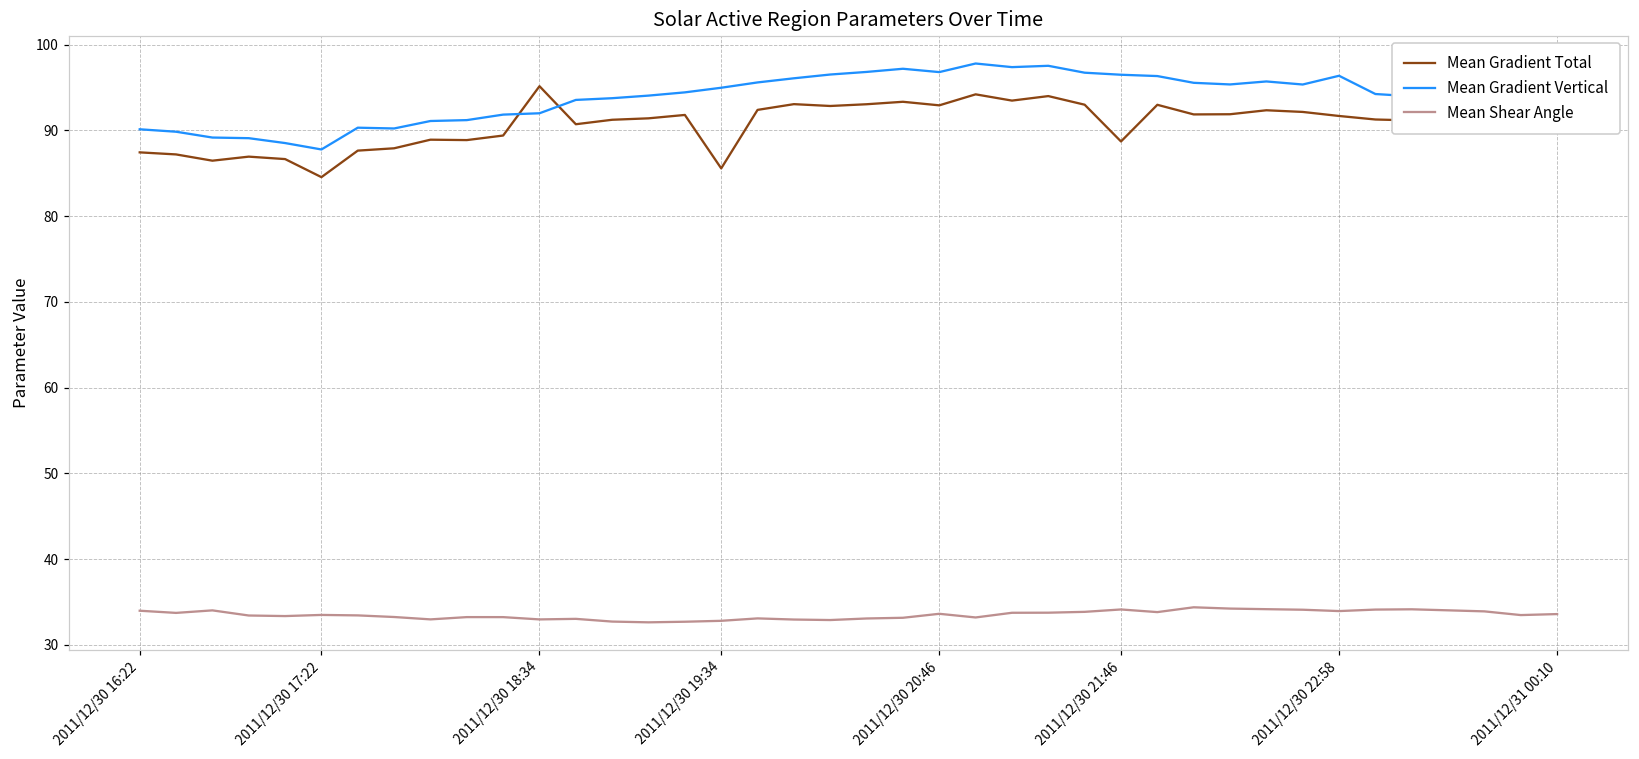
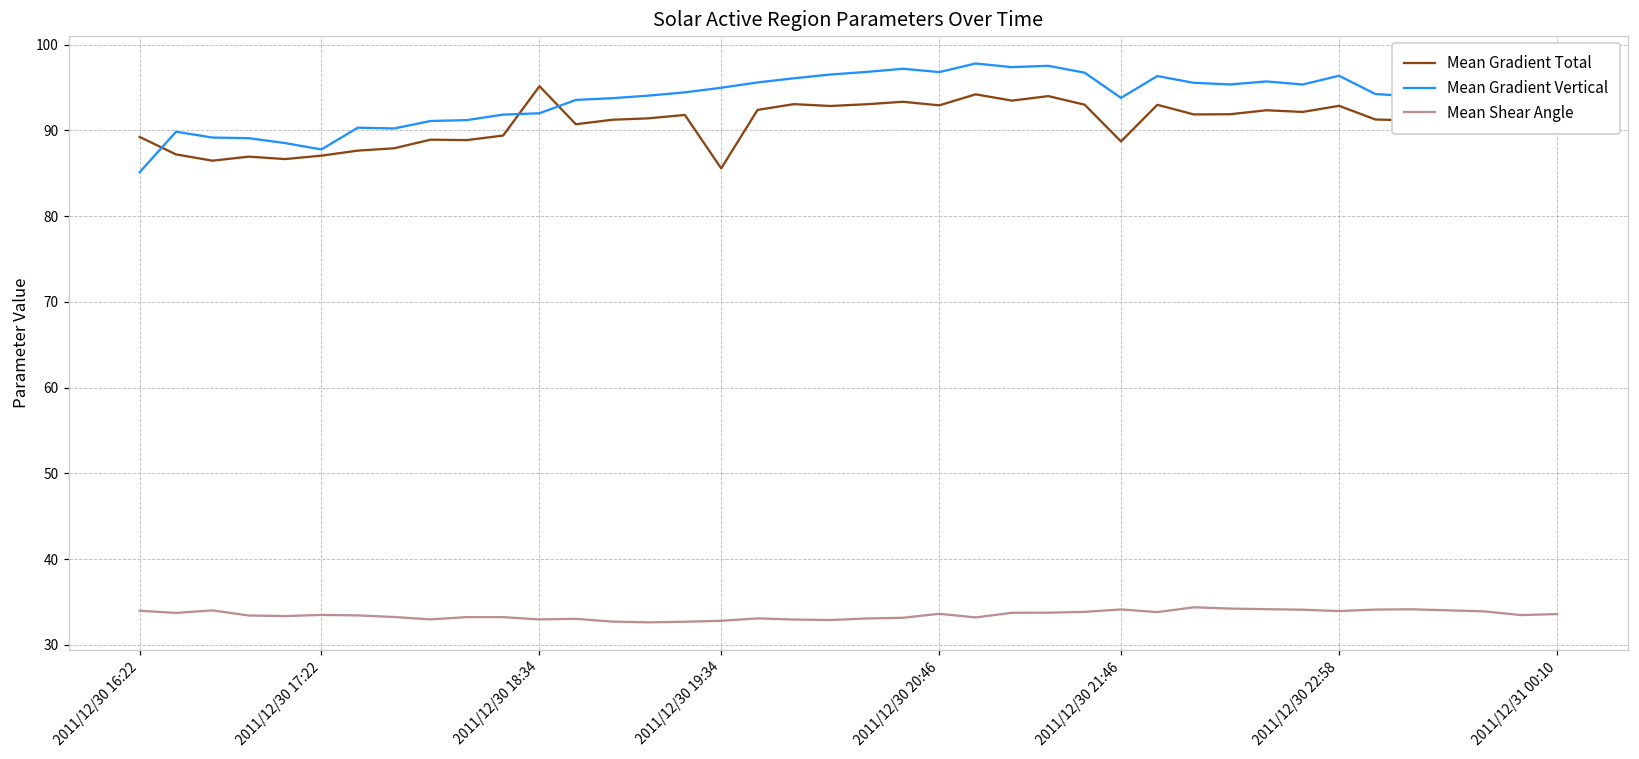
Mean Gradient Total, 2011/12/30 16:22: 87 -> 89
Mean Gradient Vertical, 2011/12/30 16:22: 90 -> 85
Mean Gradient Total, 2011/12/30 17:22: 85 -> 87
Mean Gradient Vertical, 2011/12/30 21:46: 96 -> 94
Mean Gradient Total, 2011/12/30 22:58: 92 -> 93
